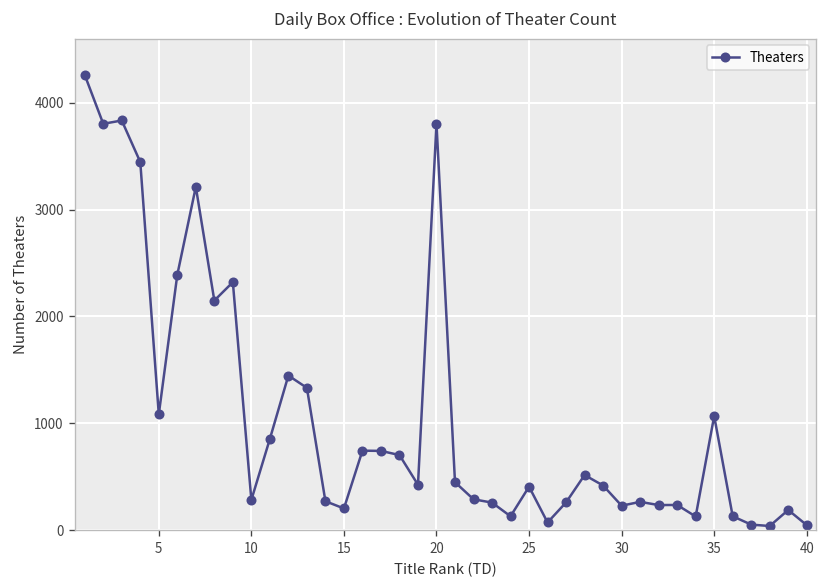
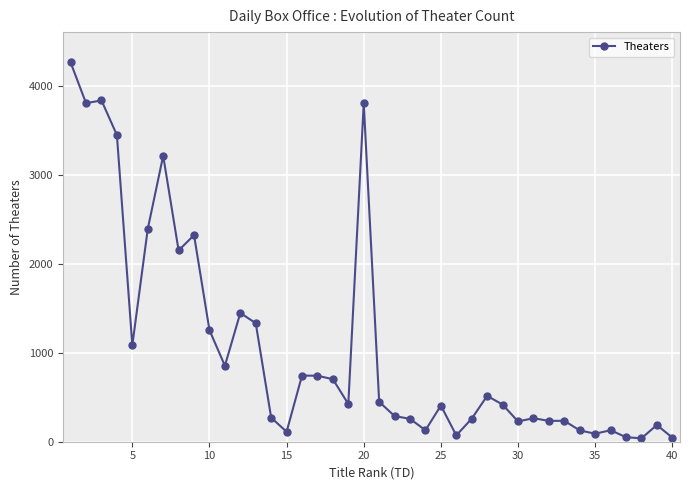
Theaters, 10: 300 -> 1300
Theaters, 15: 200 -> 100
Theaters, 35: 1100 -> 100
